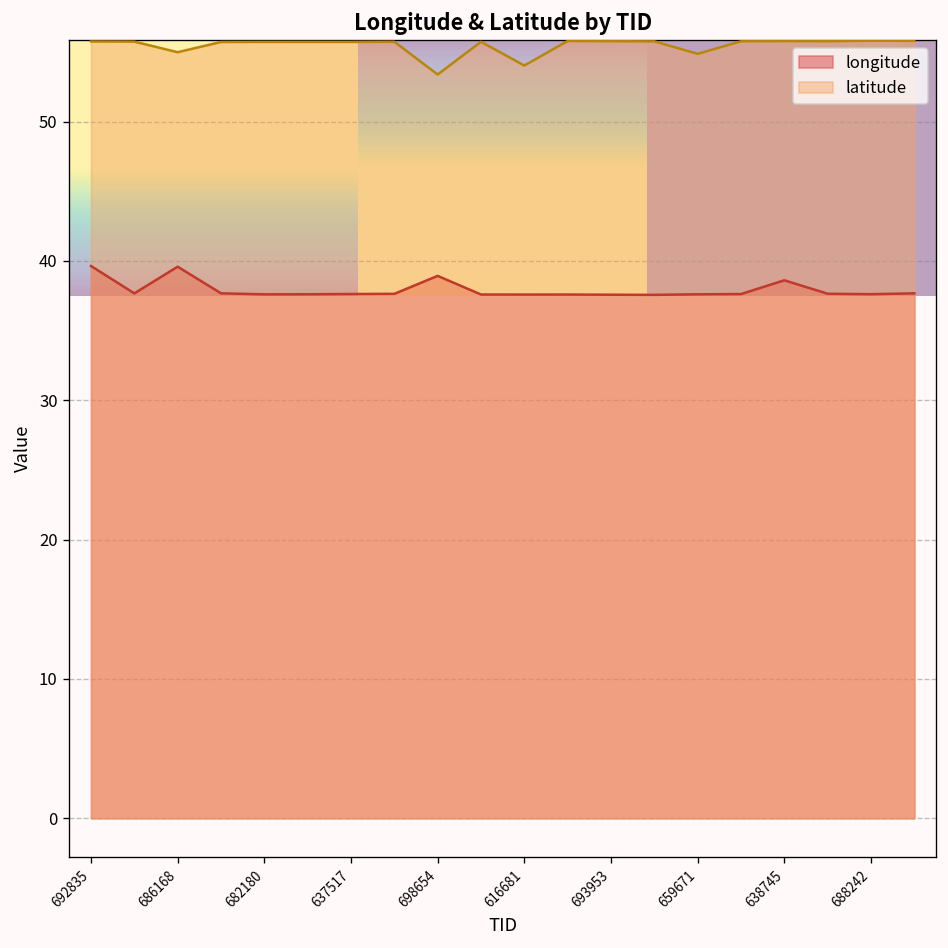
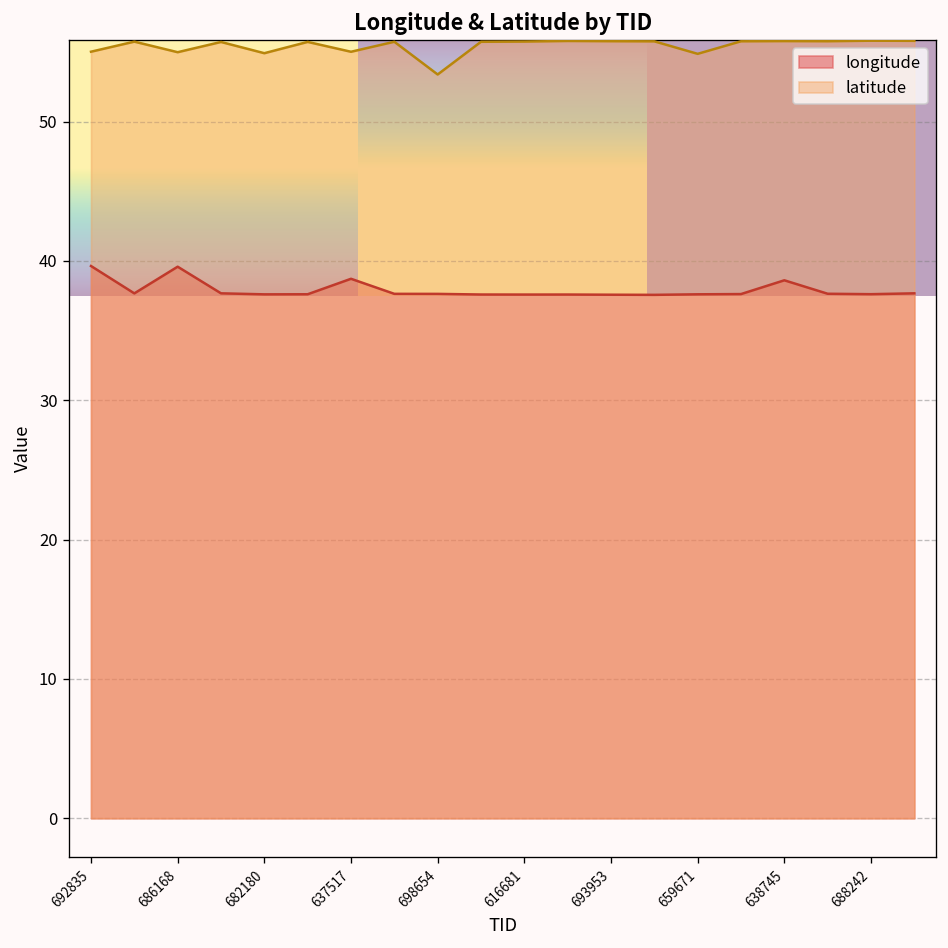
latitude, 692835: 55.7 -> 55.0
latitude, 682180: 55.7 -> 54.9
longitude, 637517: 37.6 -> 38.7
latitude, 637517: 55.7 -> 55.0
longitude, 698654: 38.9 -> 37.6
latitude, 616681: 54.0 -> 55.7
